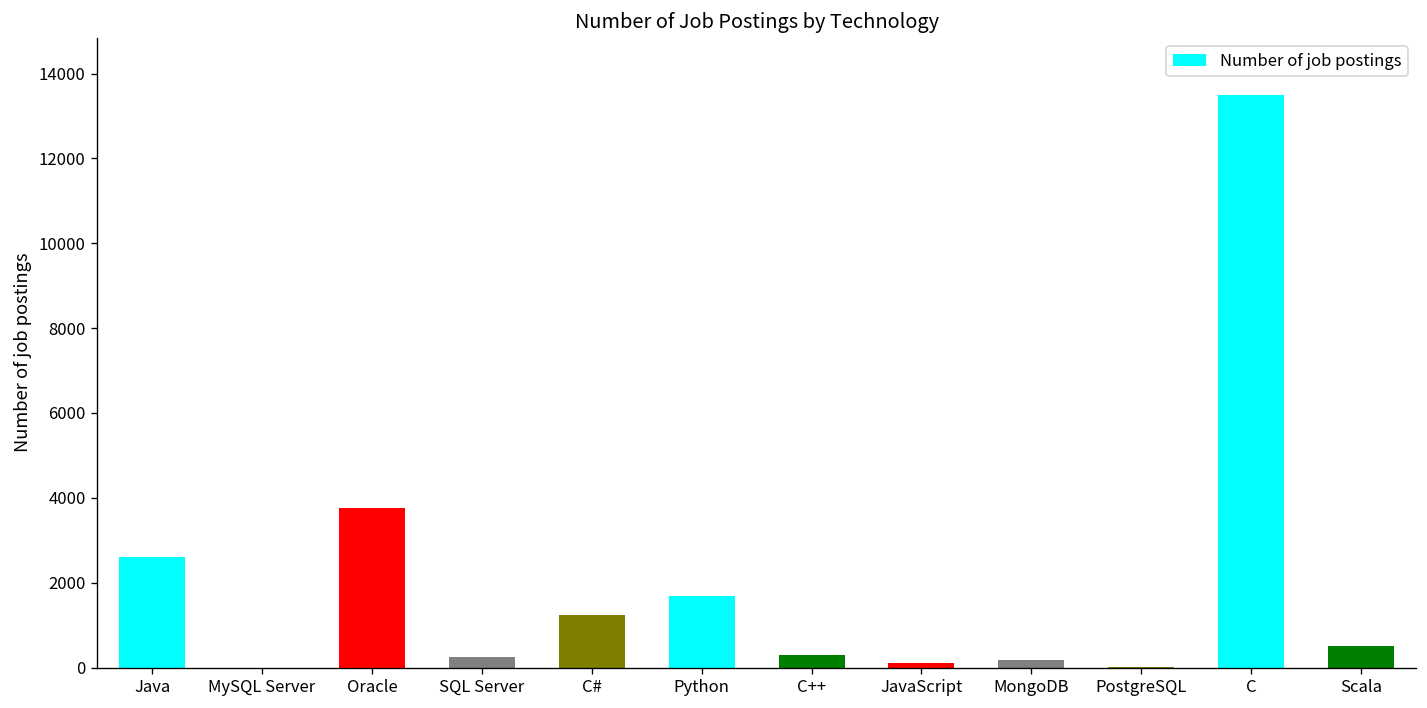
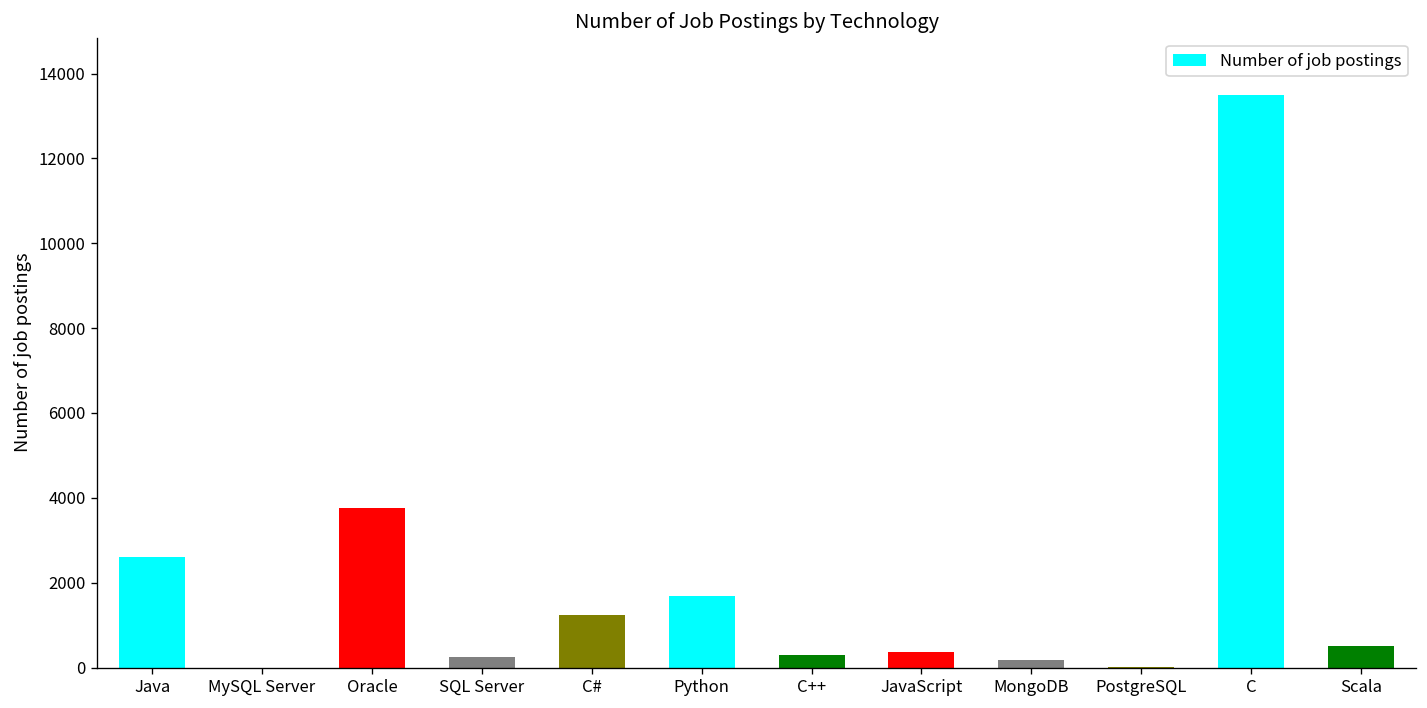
JavaScript: 100 -> 400
